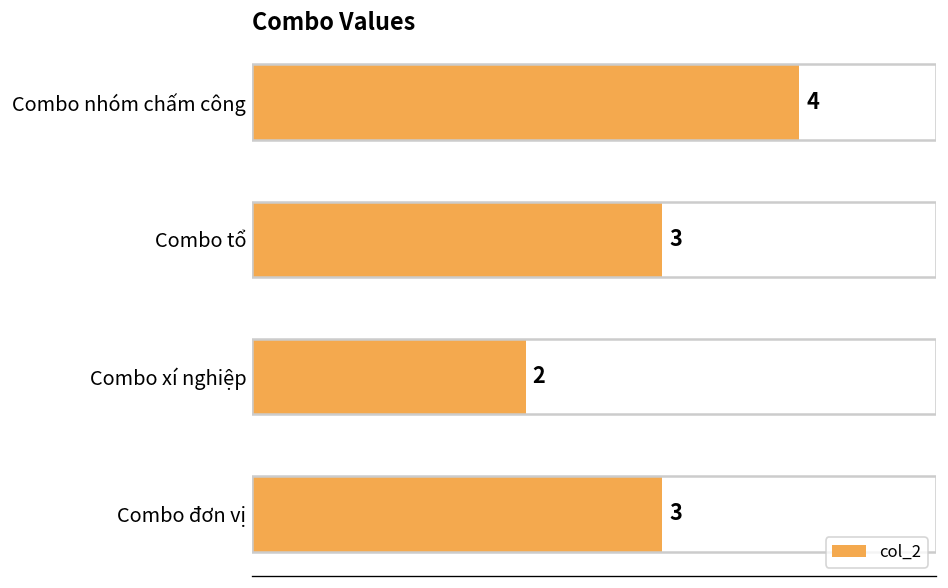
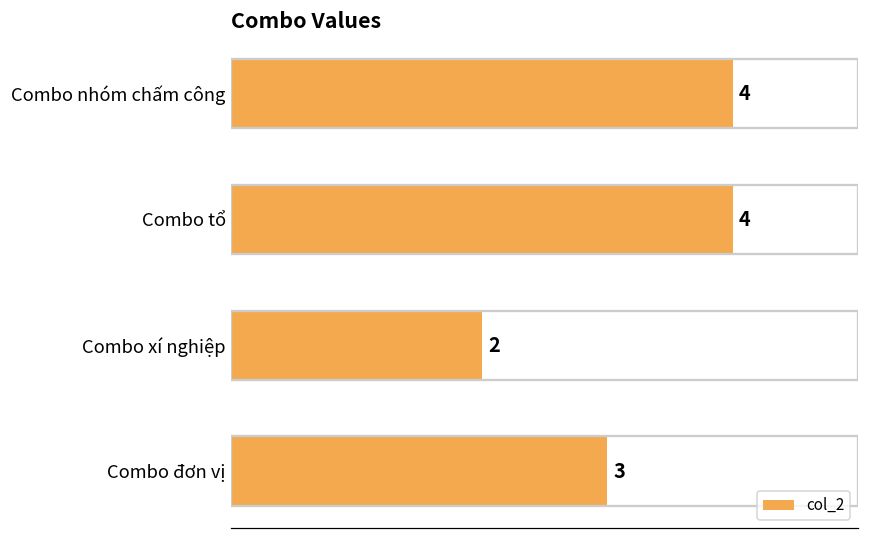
Combo tổ: 3 -> 4
